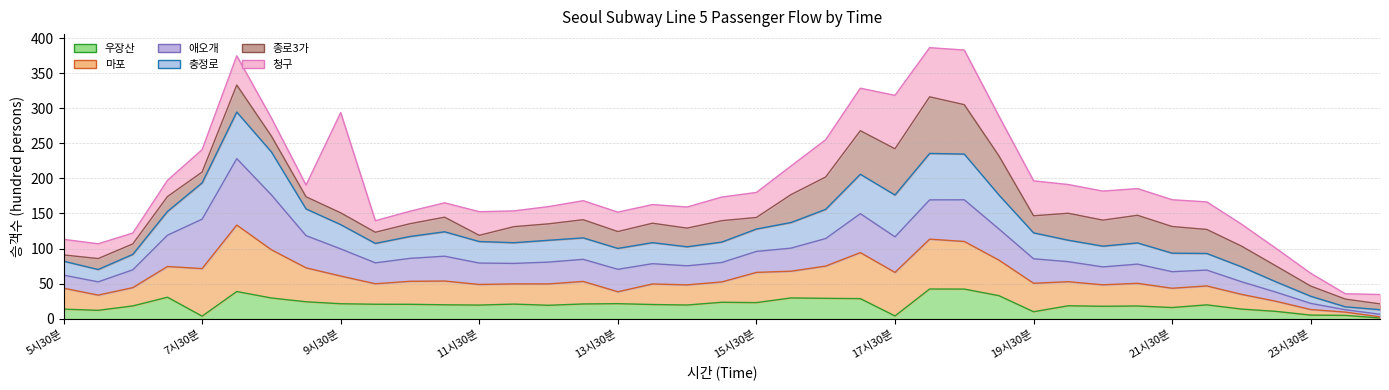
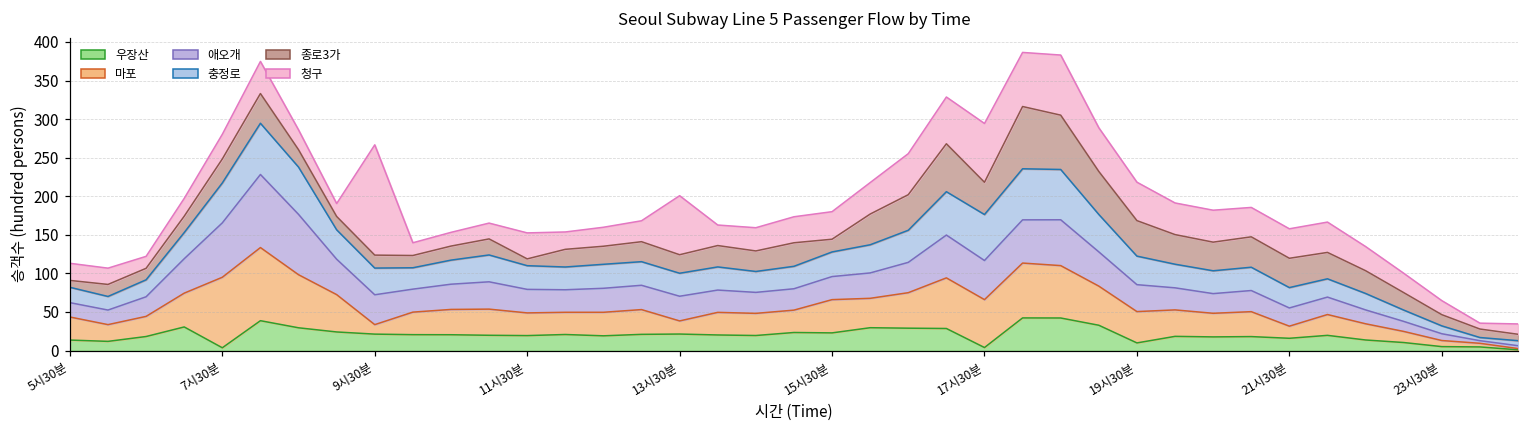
마포, 7시30분: 70 -> 90
종로3가, 7시30분: 20 -> 30
마포, 9시30분: 40 -> 10
청구, 13시30분: 30 -> 80
종로3가, 17시30분: 70 -> 40
종로3가, 19시30분: 20 -> 50
마포, 21시30분: 30 -> 20
